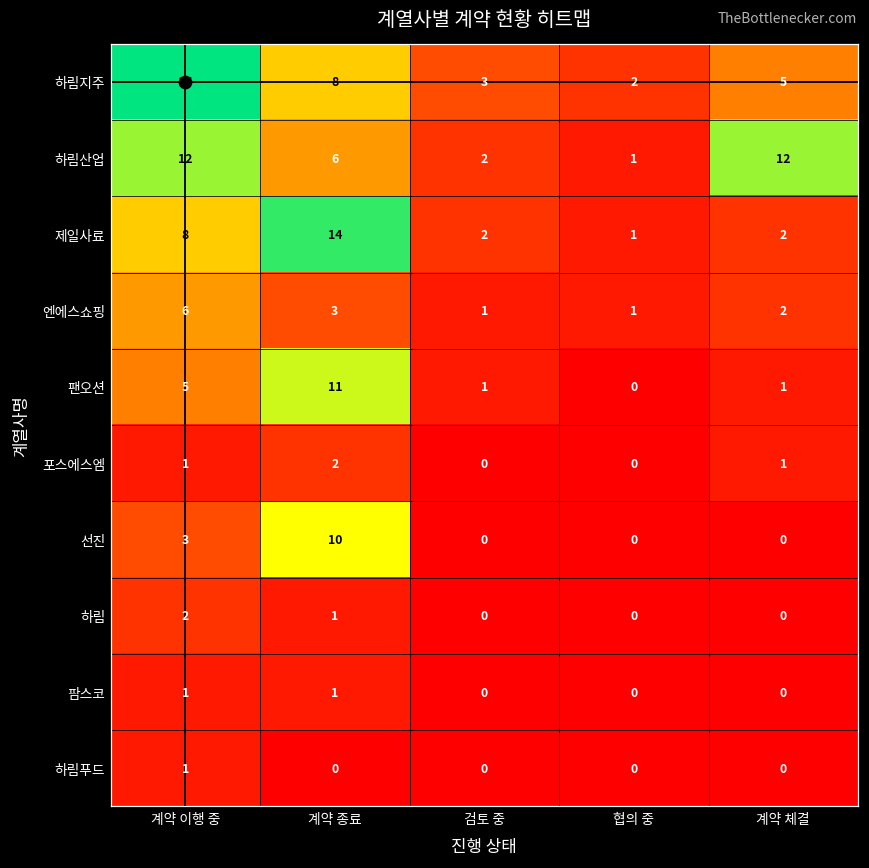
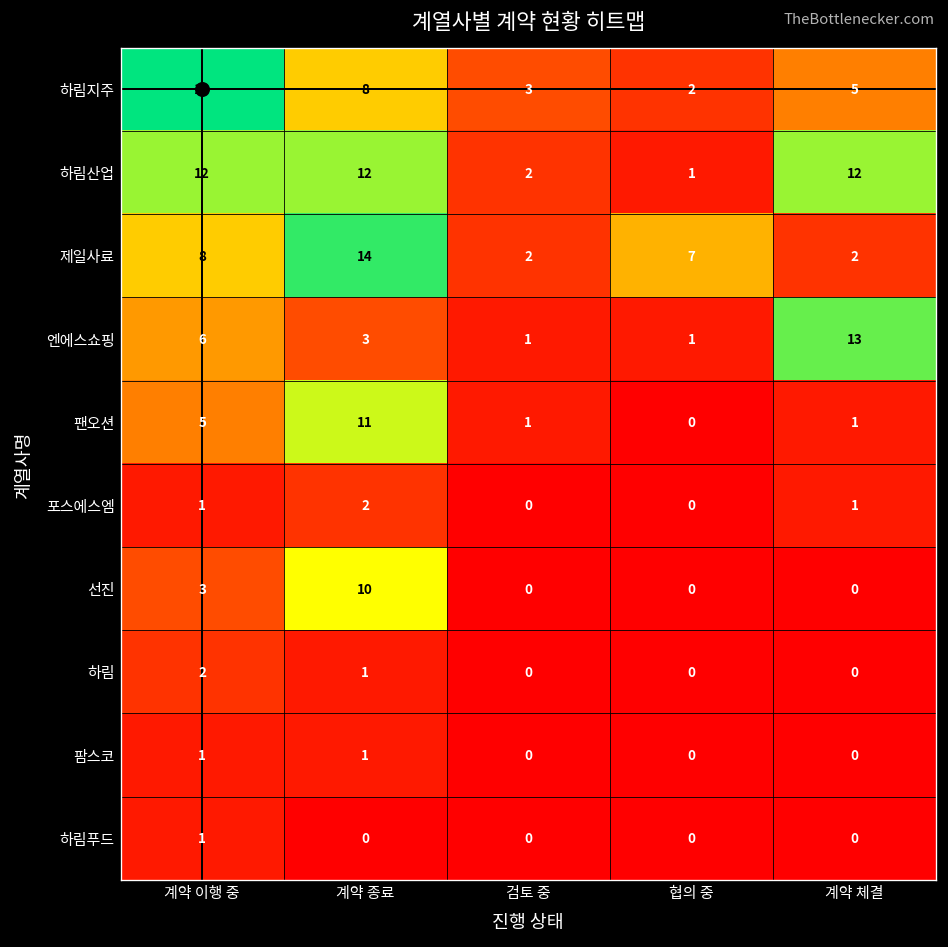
하림산업, 계약 종료: 6 -> 12
제일사료, 협의 중: 1 -> 7
엔에스쇼핑, 계약 체결: 2 -> 13
